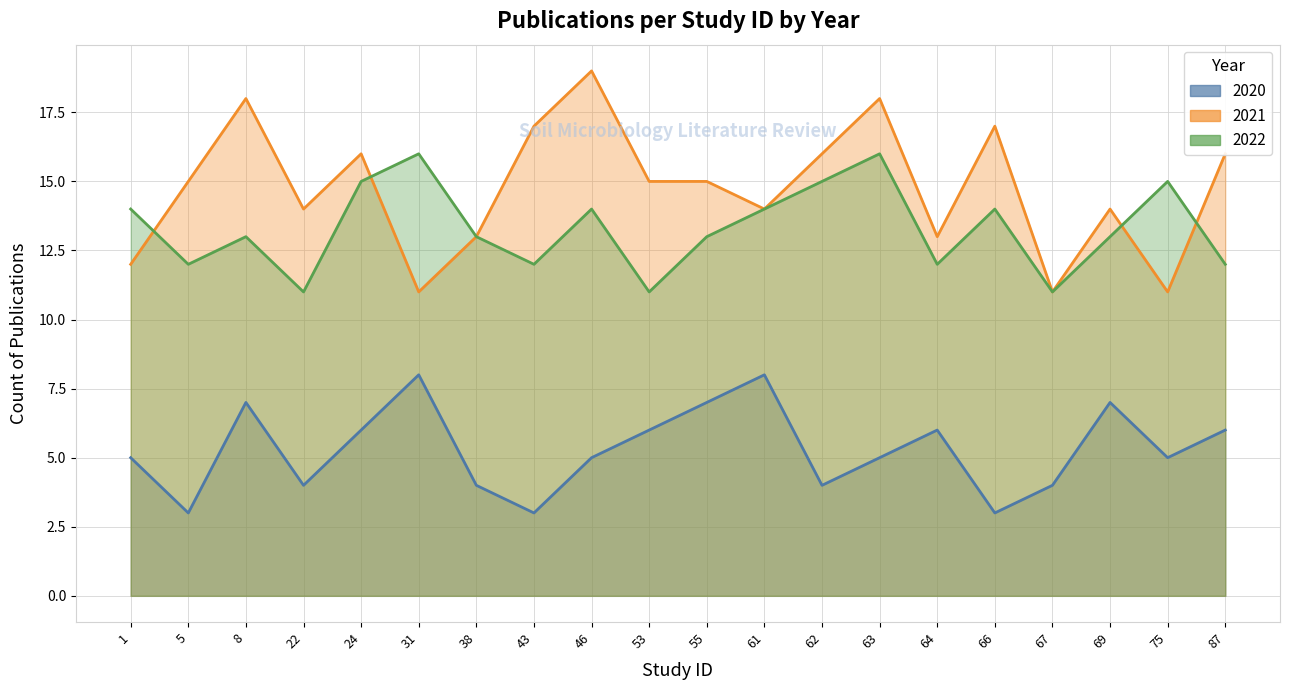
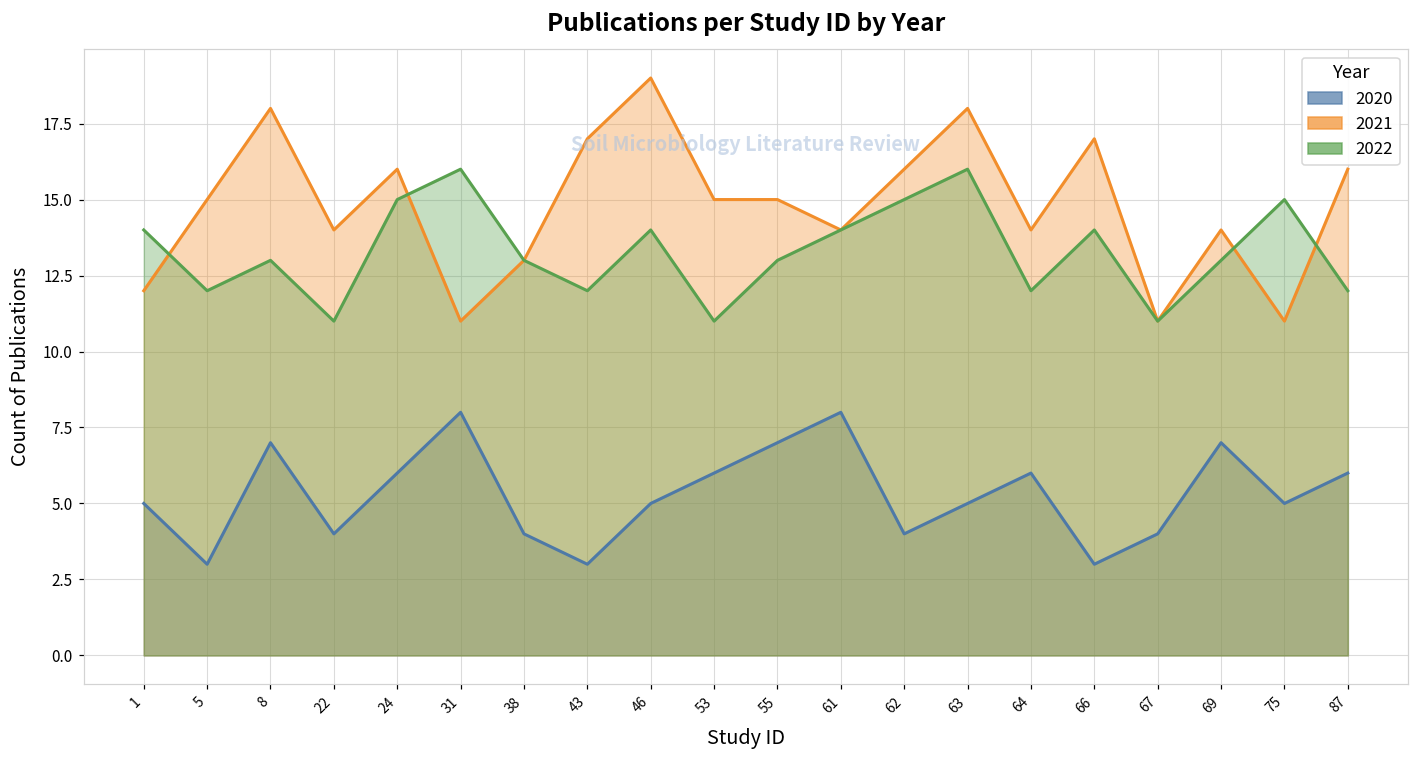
2021, 64: 13 -> 14
